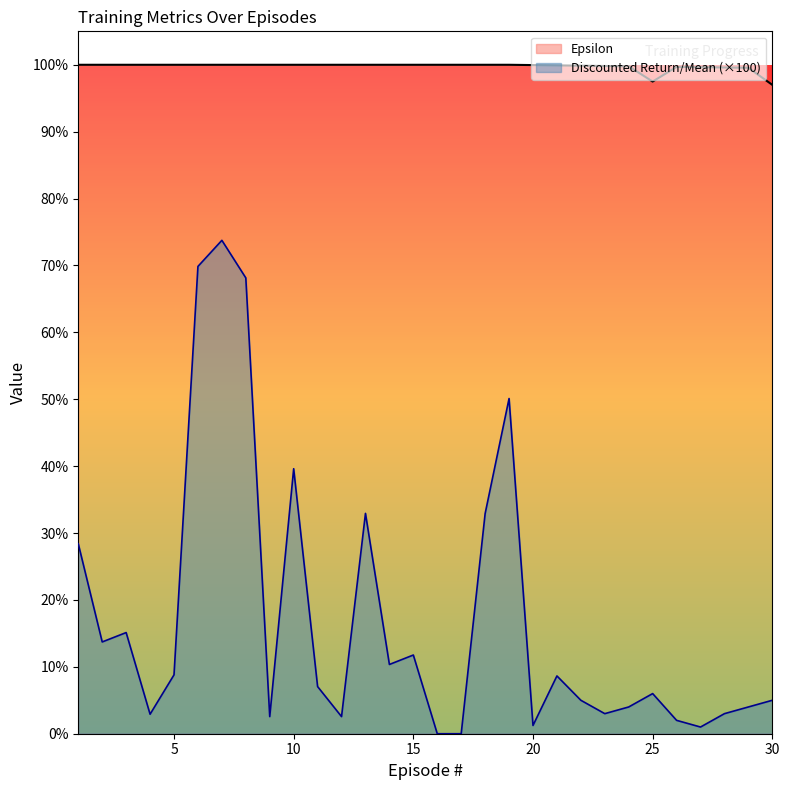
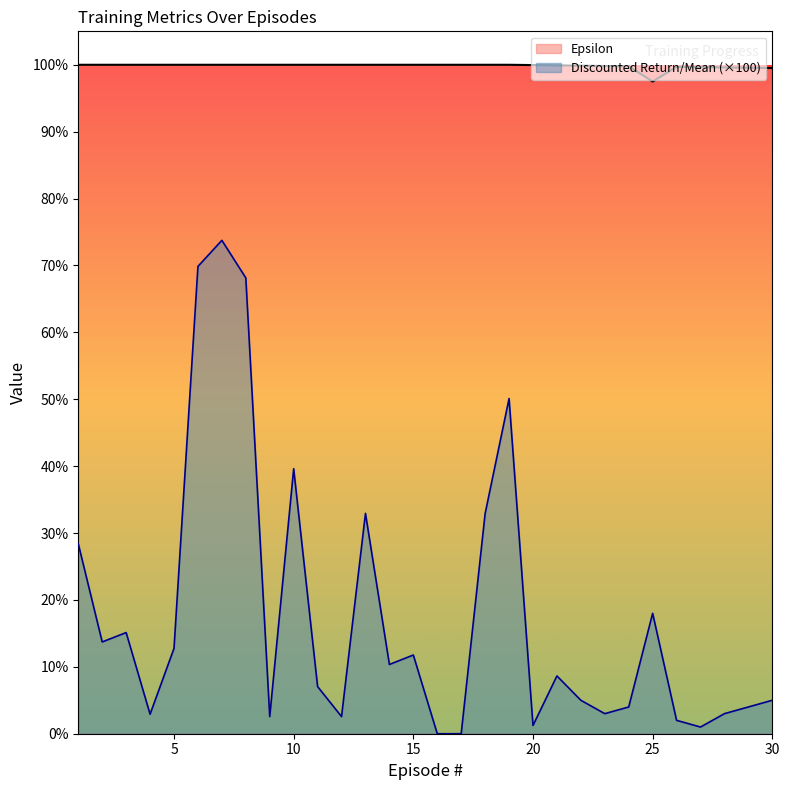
Discounted Return/Mean (×100), 5: 9% -> 13%
Discounted Return/Mean (×100), 25: 6% -> 18%
Epsilon, 30: 97% -> 100%
